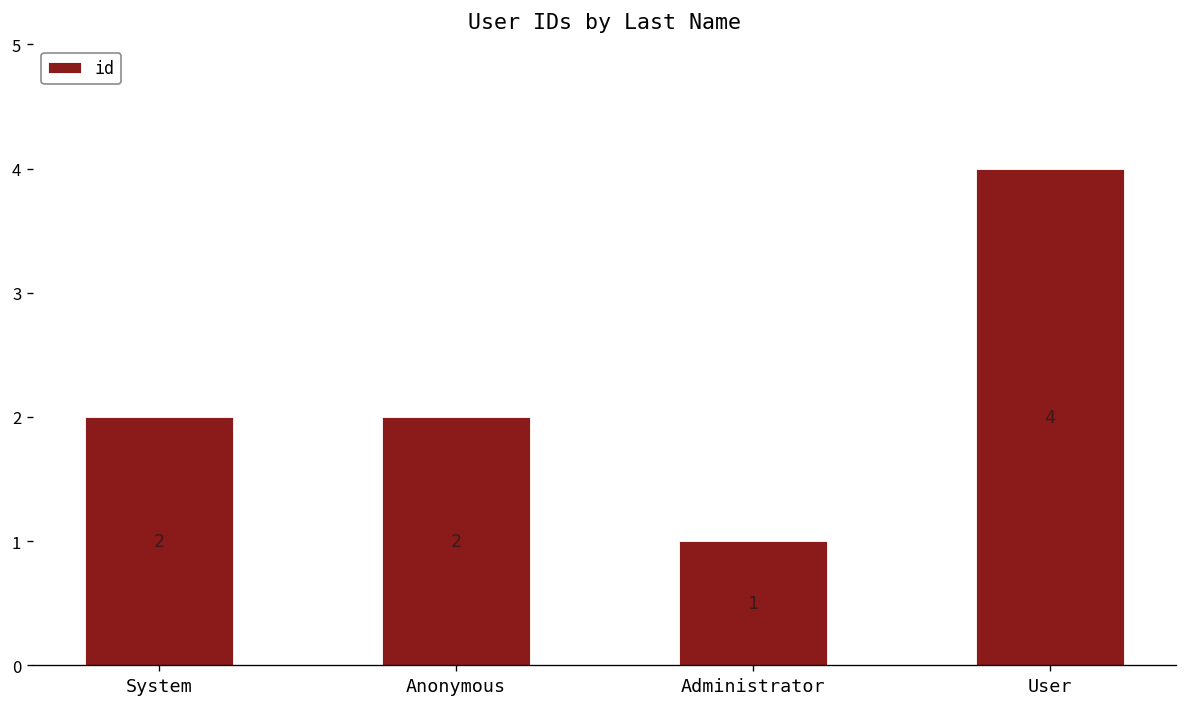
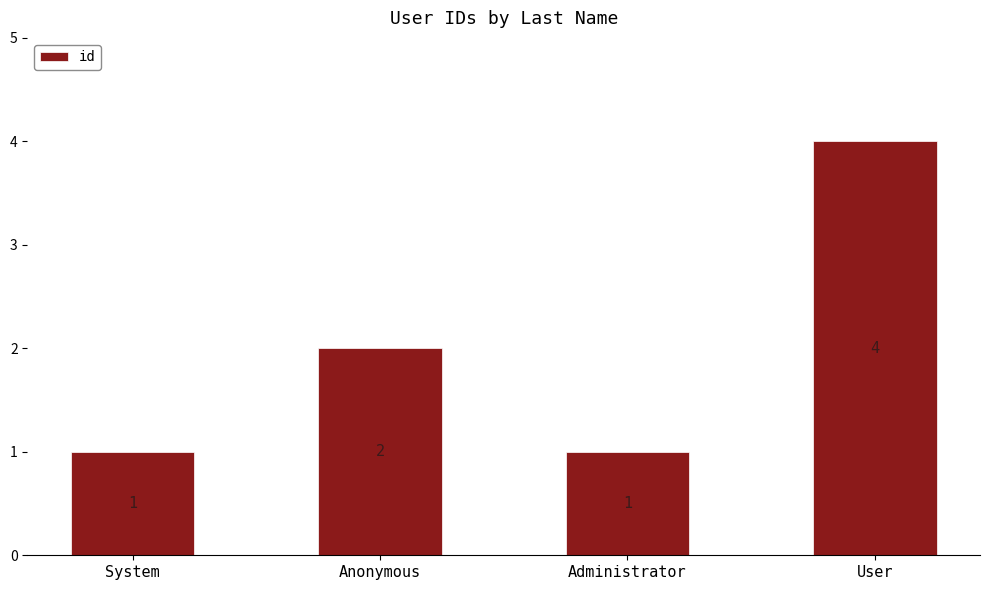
System: 2 -> 1
